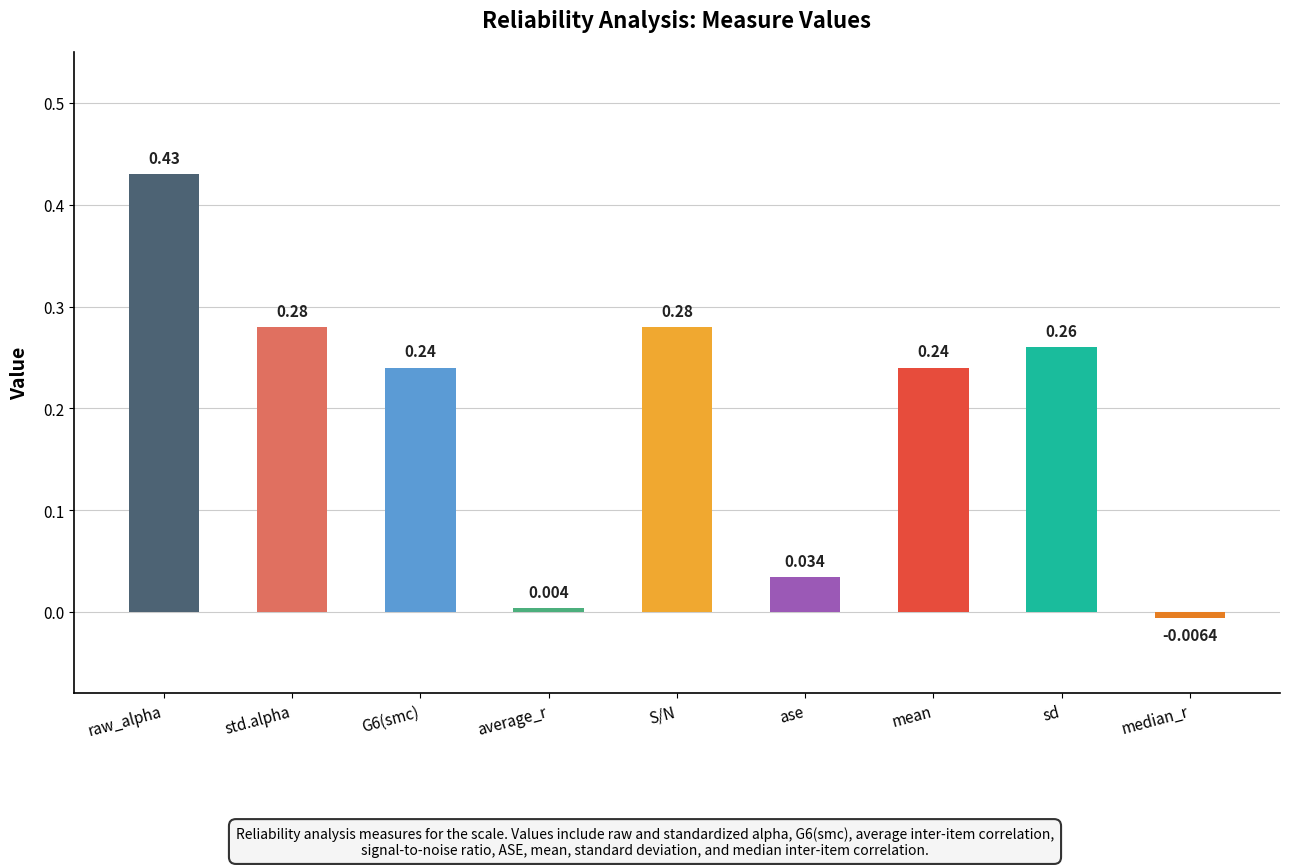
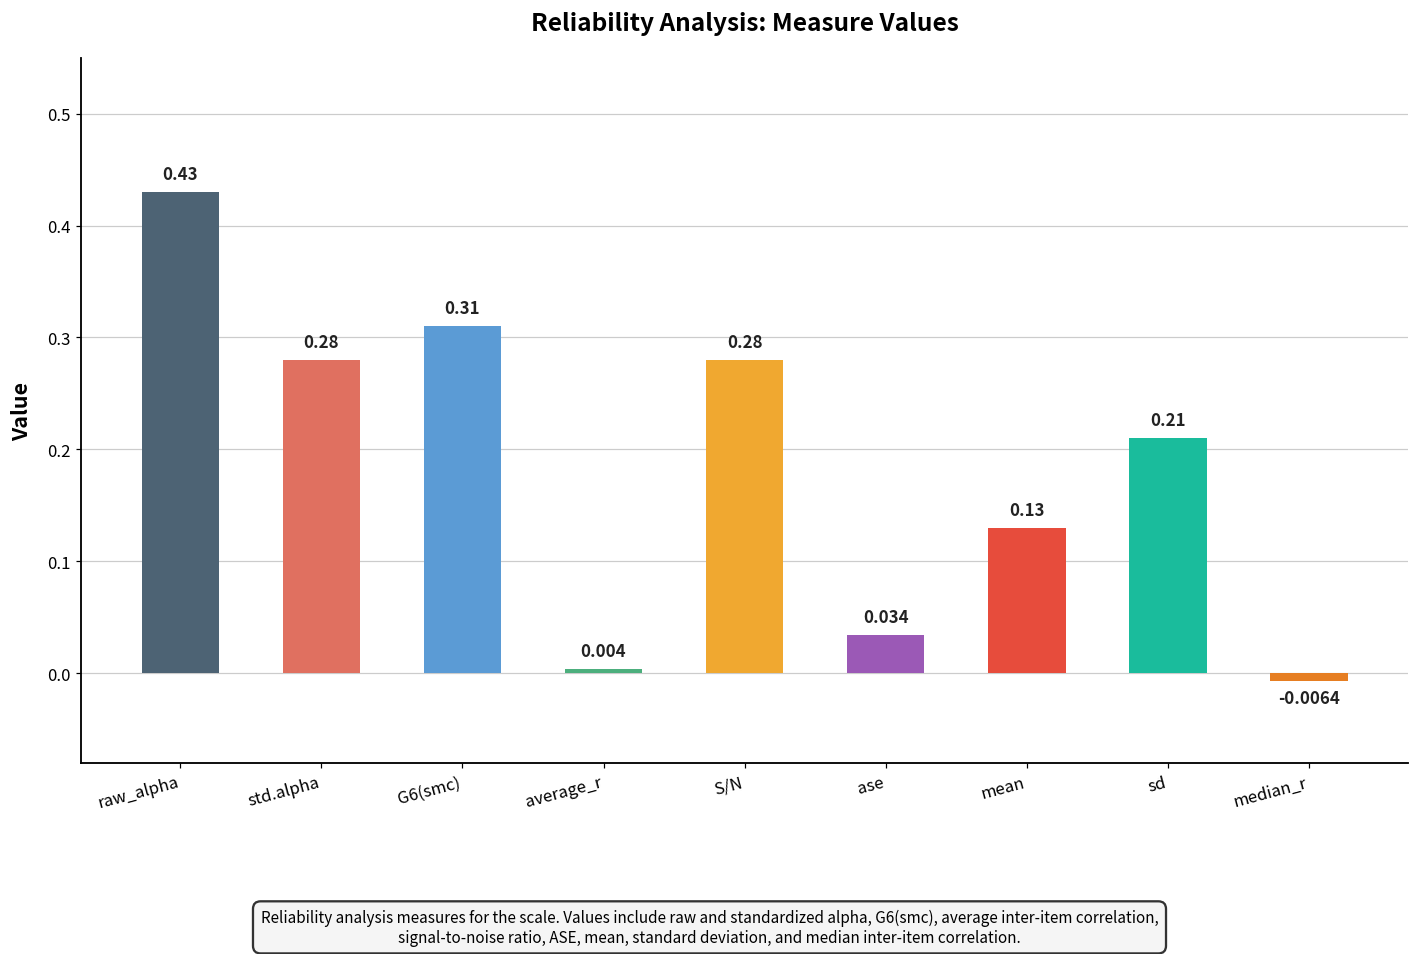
G6(smc): 0.24 -> 0.31
mean: 0.24 -> 0.13
sd: 0.26 -> 0.21
